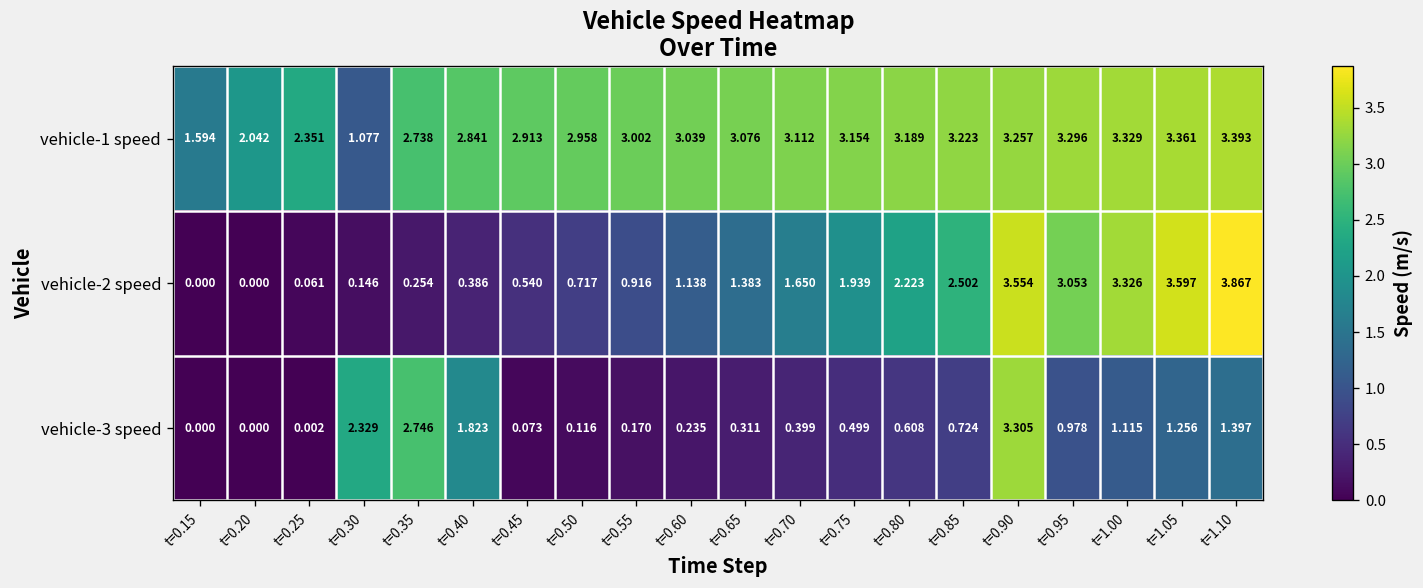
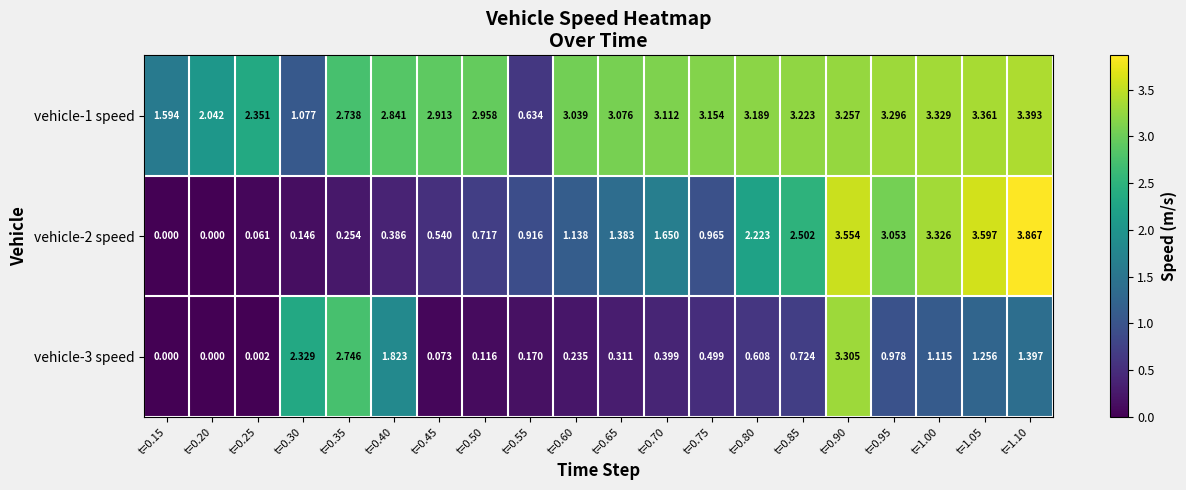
vehicle-1 speed, t=0.55: 3.002 -> 0.634
vehicle-2 speed, t=0.75: 1.939 -> 0.965
